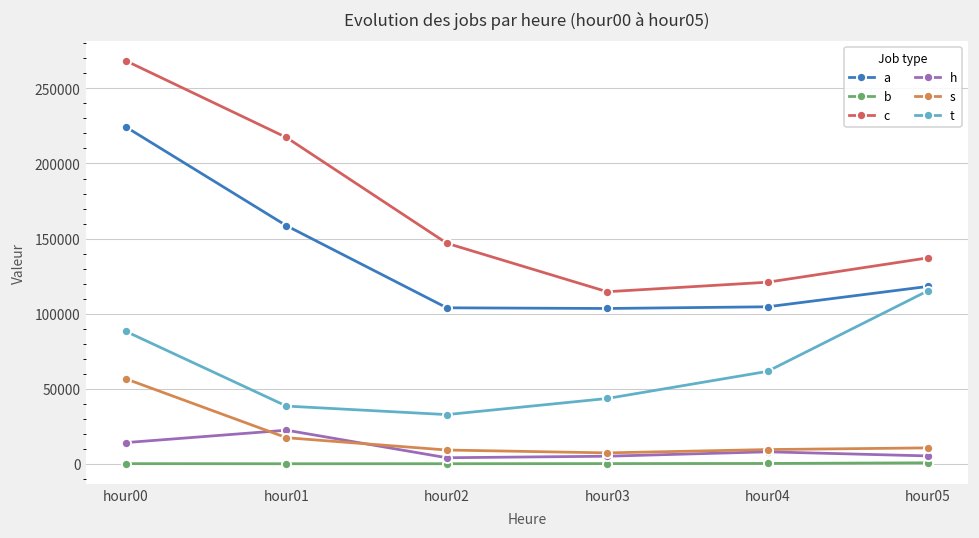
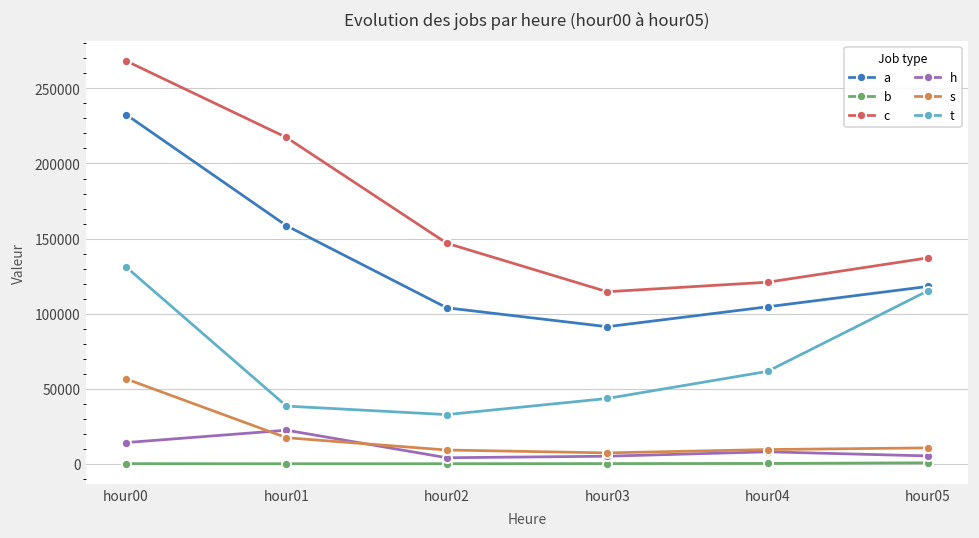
a, hour00: 224000 -> 233000
t, hour00: 88000 -> 131000
a, hour03: 103000 -> 91000
